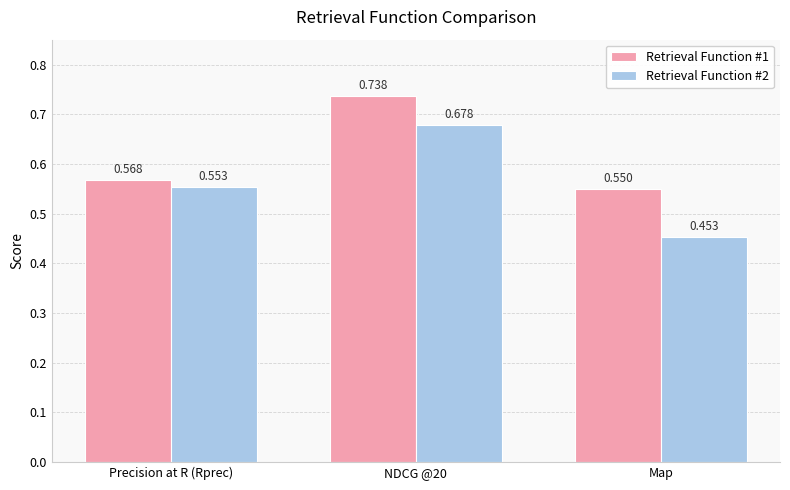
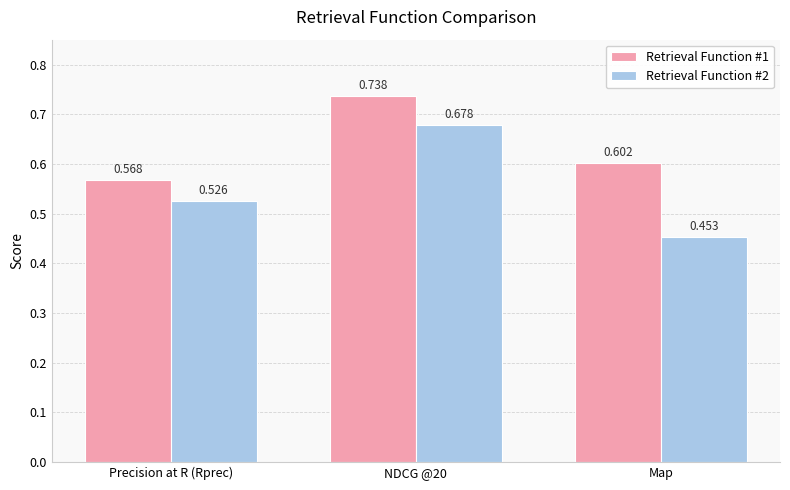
Retrieval Function #2, Precision at R (Rprec): 0.553 -> 0.526
Retrieval Function #1, Map: 0.550 -> 0.602
